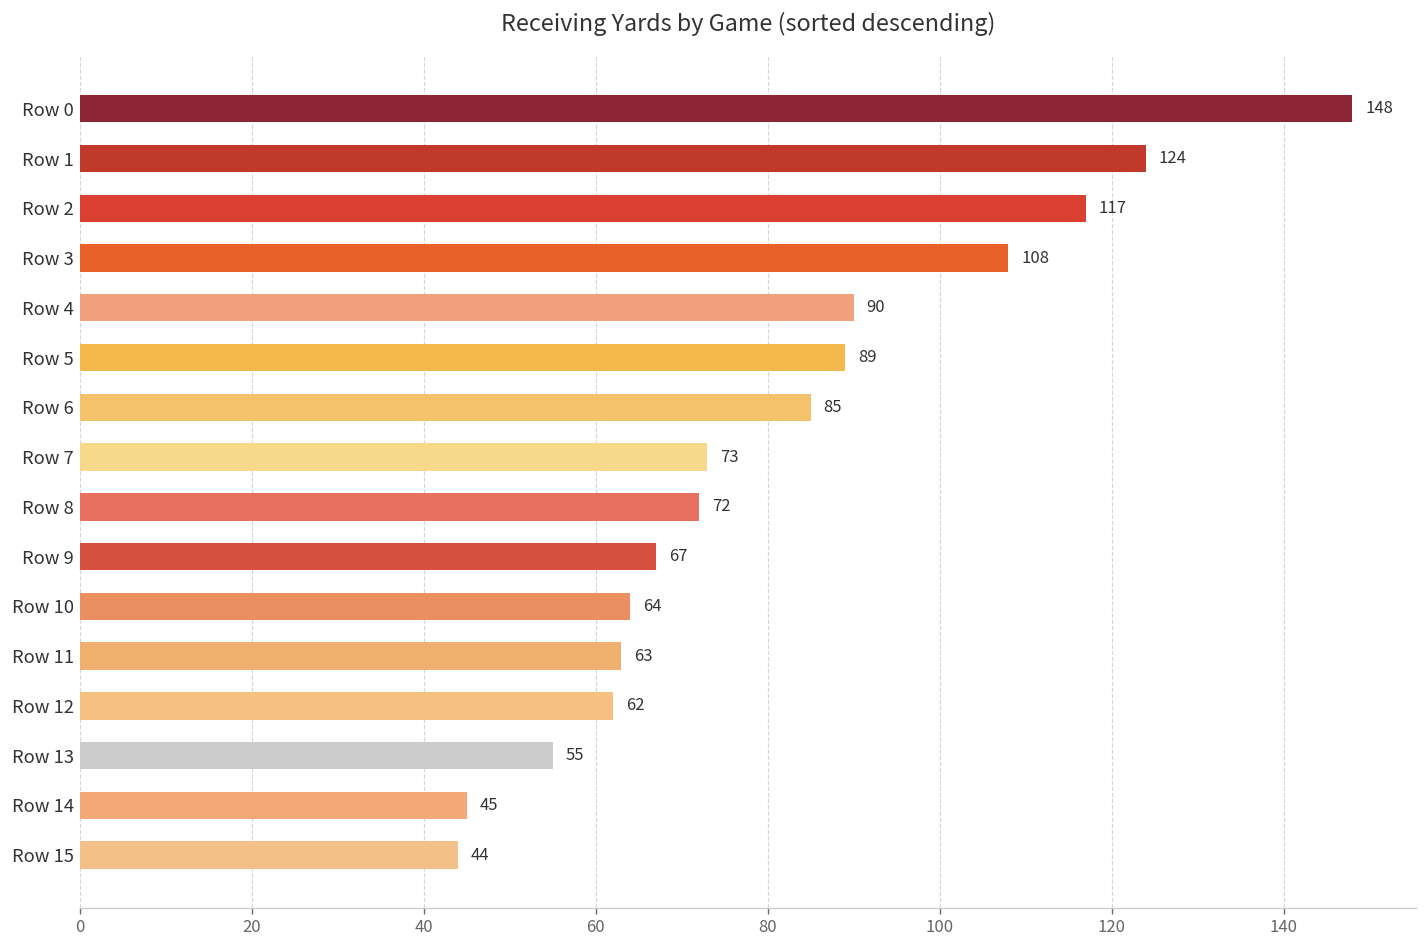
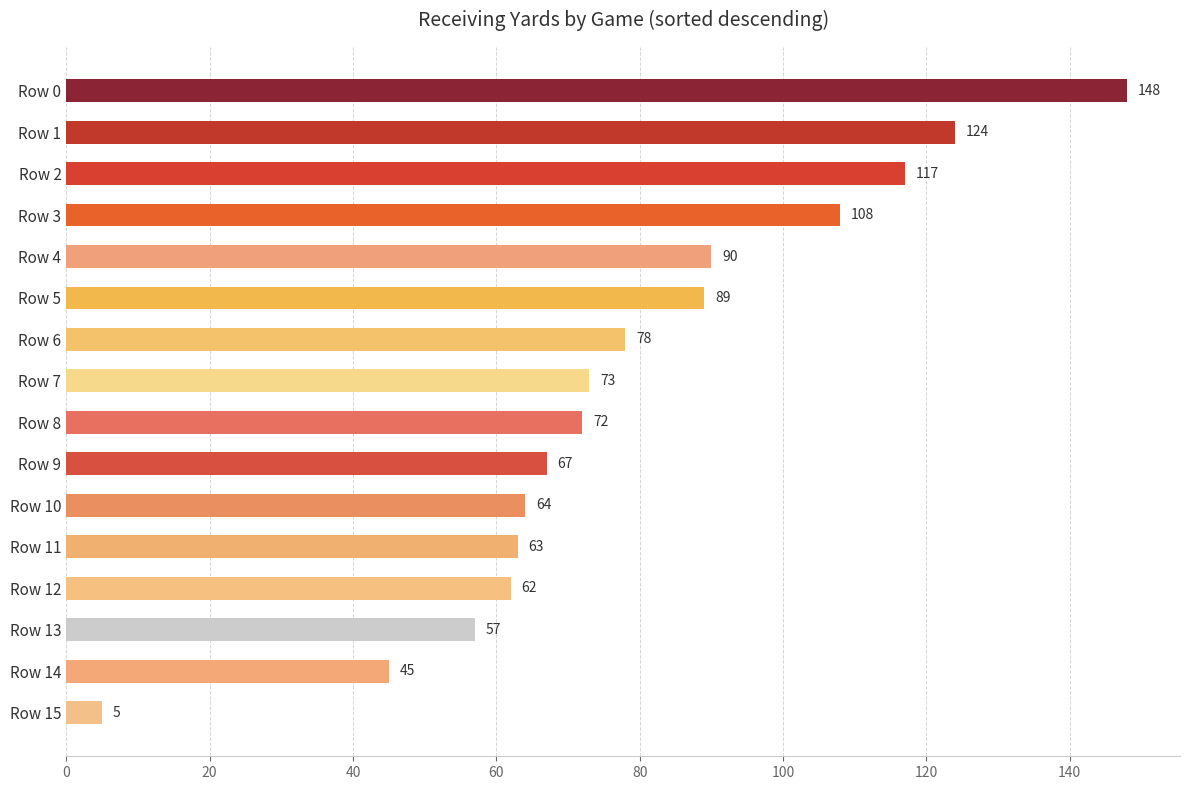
Row 6: 85 -> 78
Row 13: 55 -> 57
Row 15: 44 -> 5
